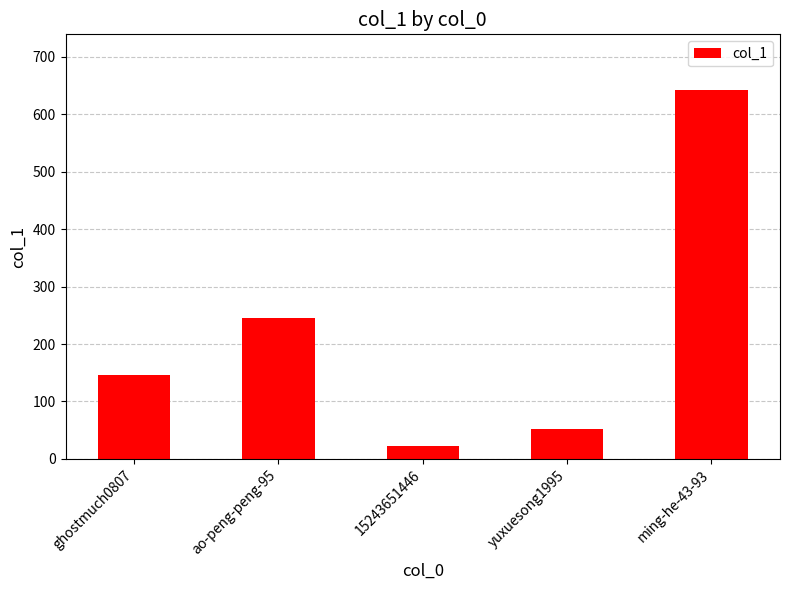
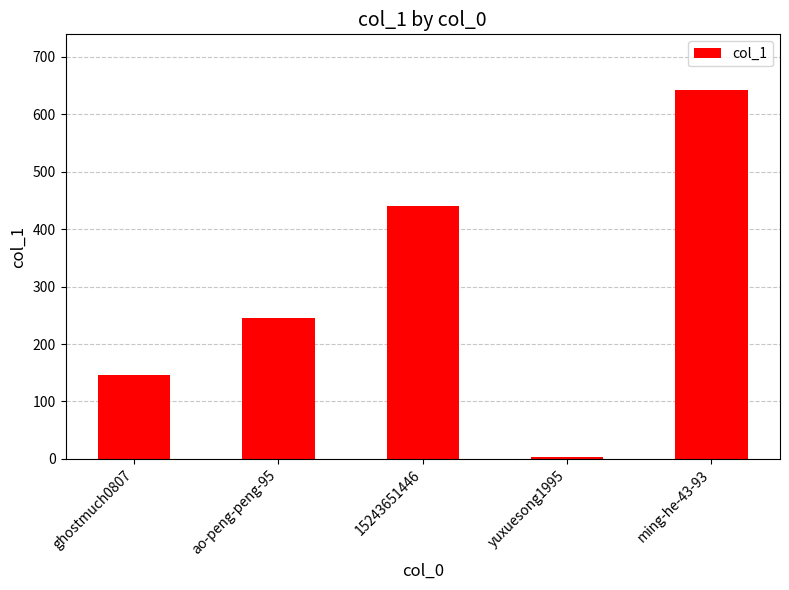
15243651446: 20 -> 440
yuxuesong1995: 50 -> 0
